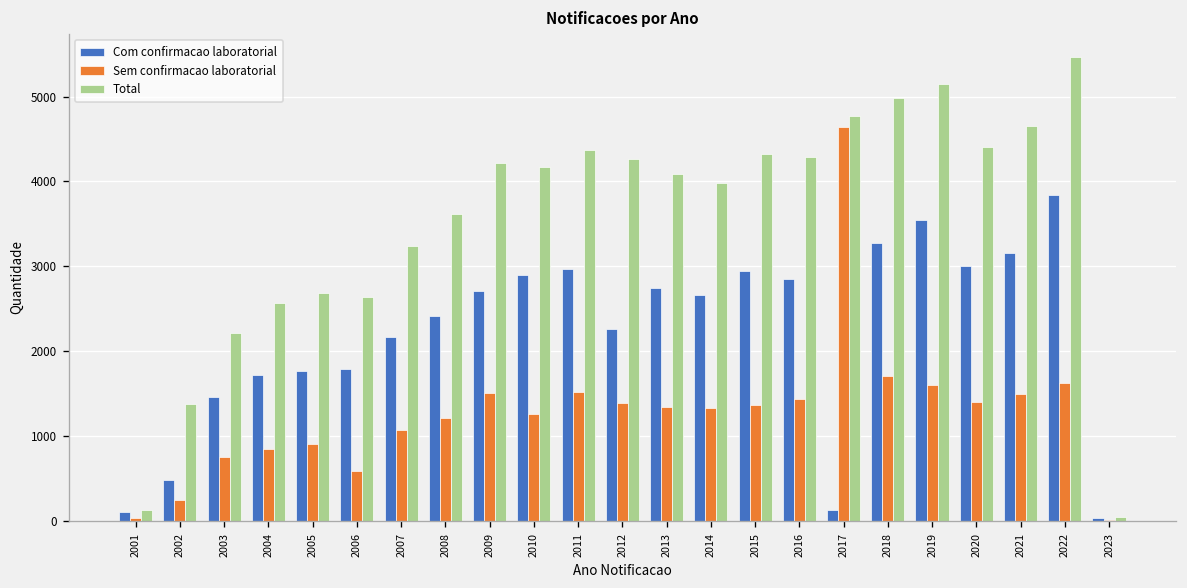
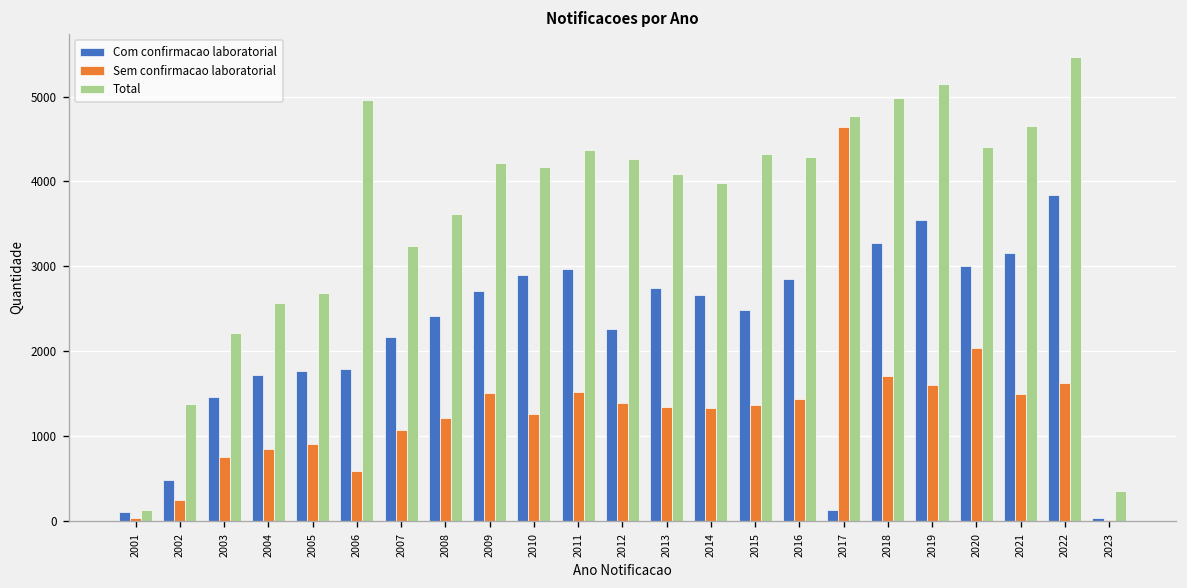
Total, 2006: 2600 -> 5000
Com confirmacao laboratorial, 2015: 2900 -> 2500
Sem confirmacao laboratorial, 2020: 1400 -> 2000
Total, 2023: 0 -> 400
